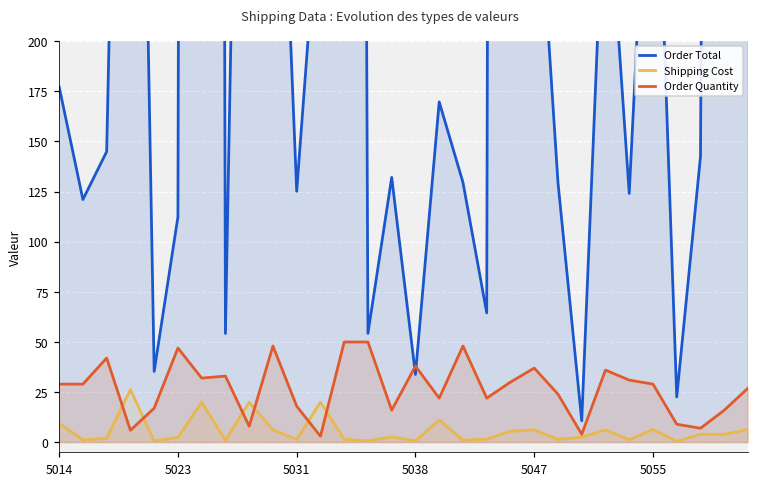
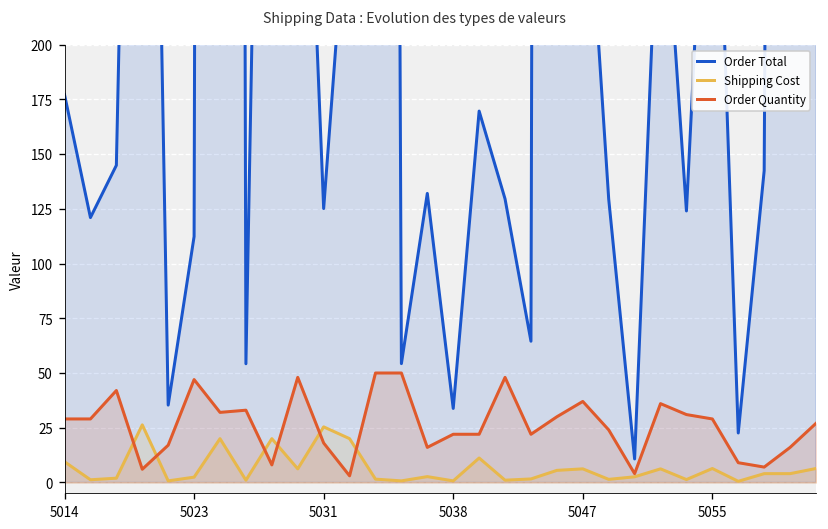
Shipping Cost, 5031: 1 -> 25
Order Quantity, 5038: 38 -> 22
